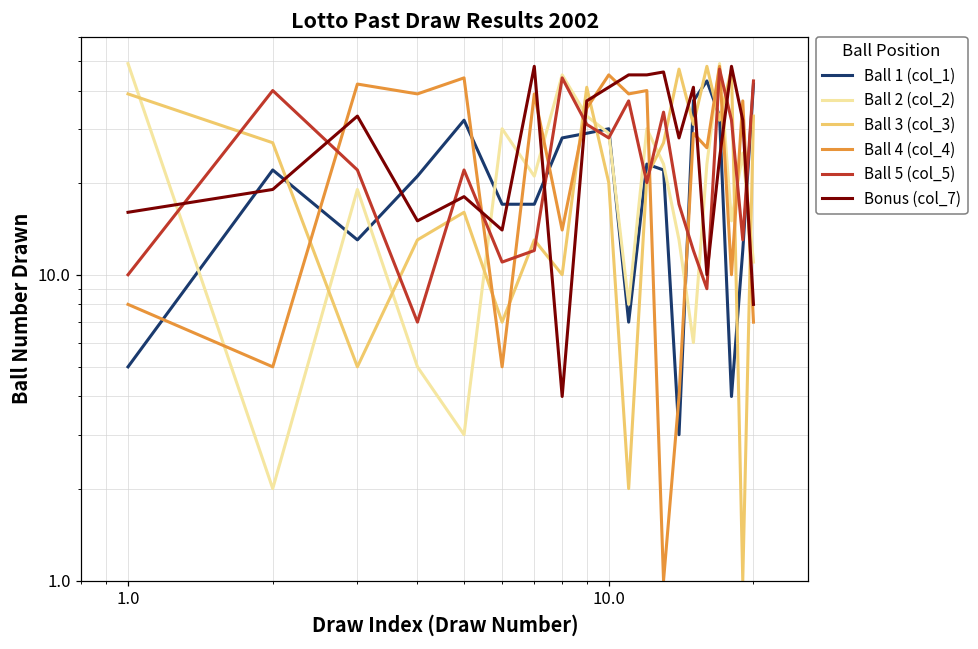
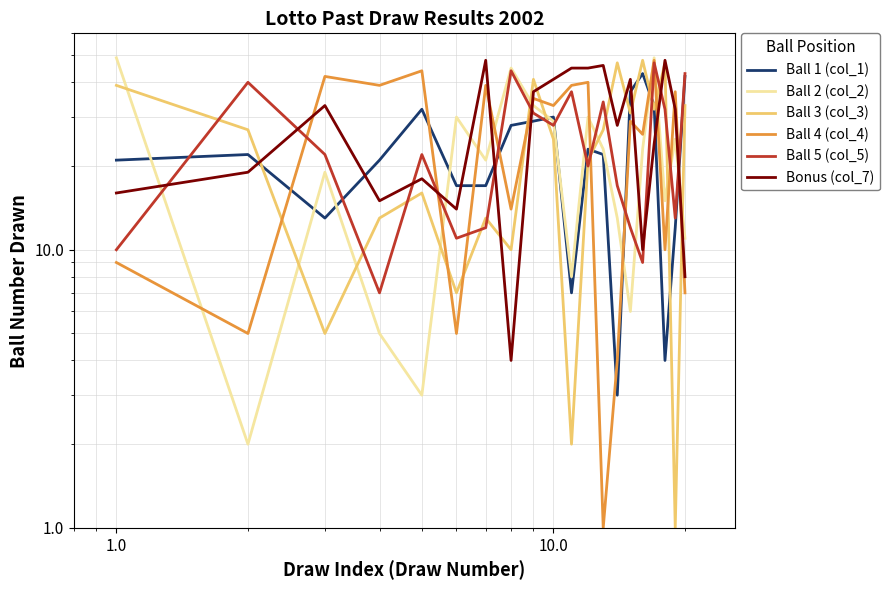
Ball 1 (col_1), 1.0: 5 -> 21
Ball 4 (col_4), 1.0: 8 -> 9
Ball 3 (col_3), 10.0: 20 -> 25
Ball 4 (col_4), 10.0: 45 -> 33
